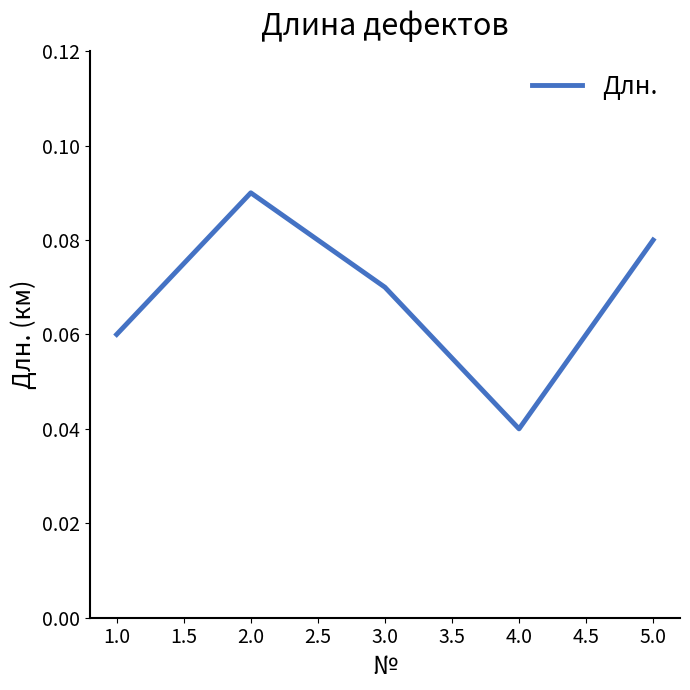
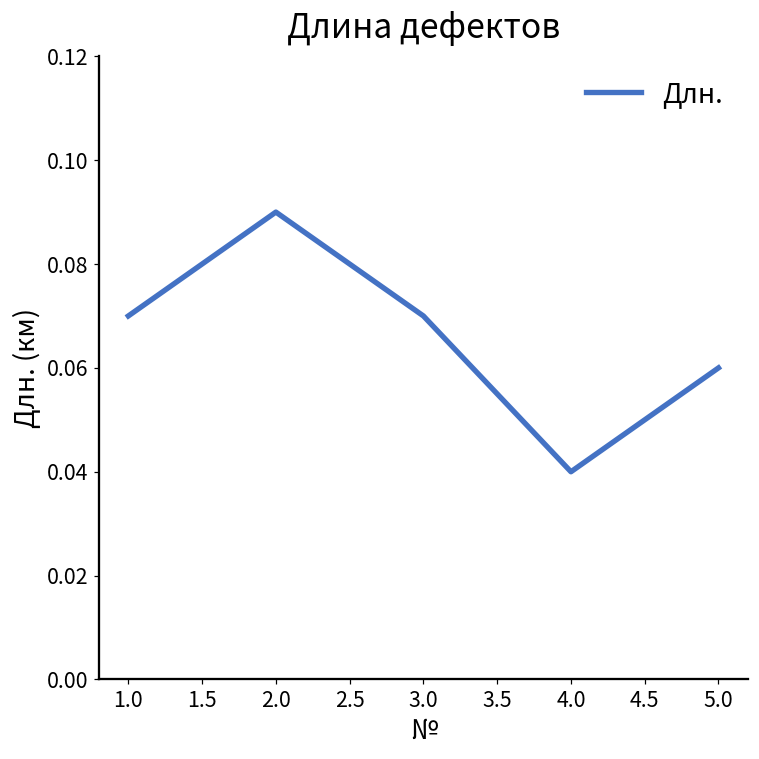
1.0: 0.06 -> 0.07
5.0: 0.08 -> 0.06
